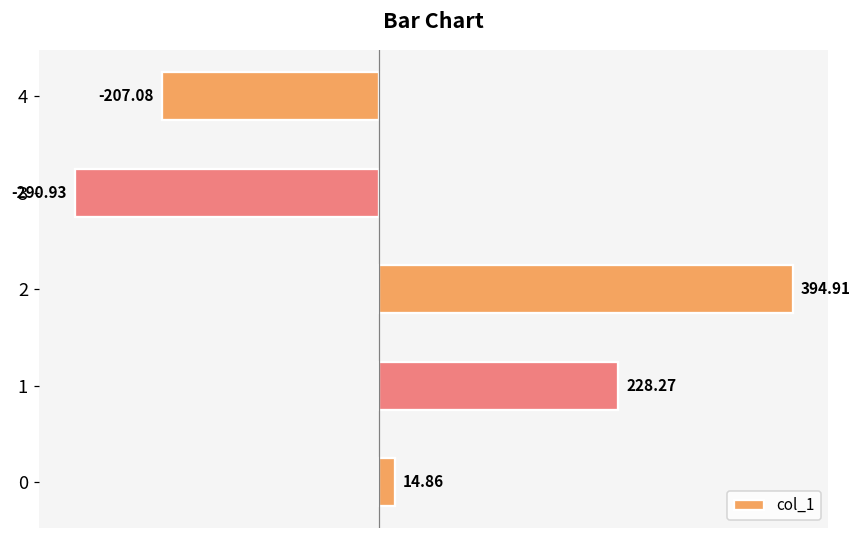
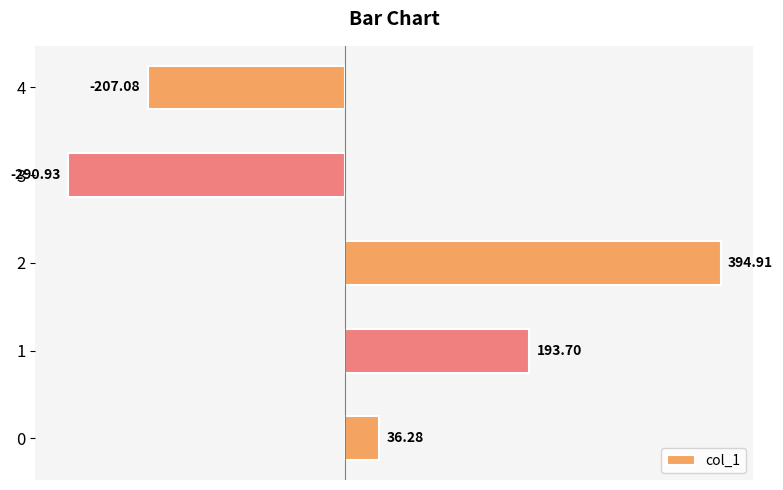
1: 228.27 -> 193.70
0: 14.86 -> 36.28
